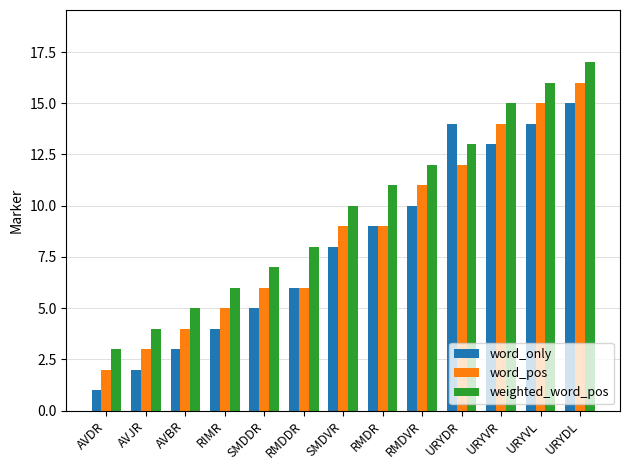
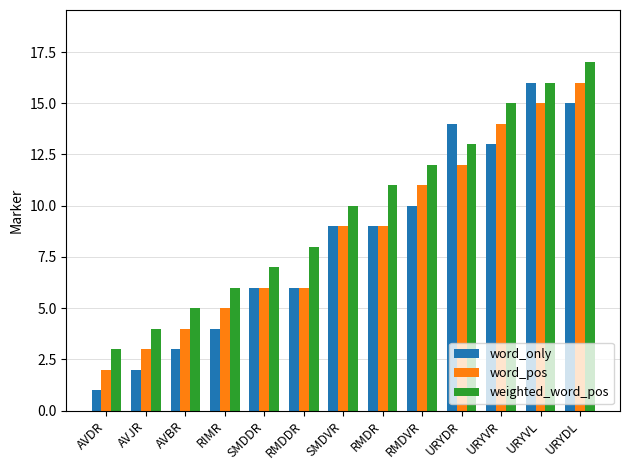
word_only, SMDDR: 5 -> 6
word_only, SMDVR: 8 -> 9
word_only, URYVL: 14 -> 16
